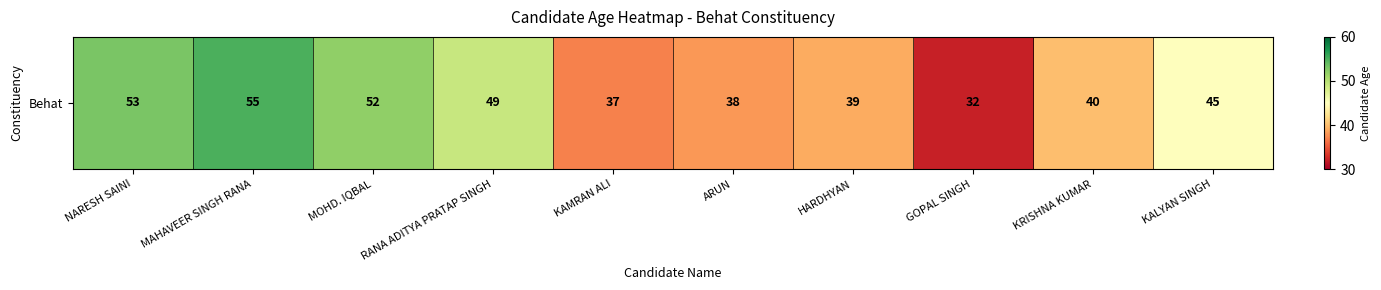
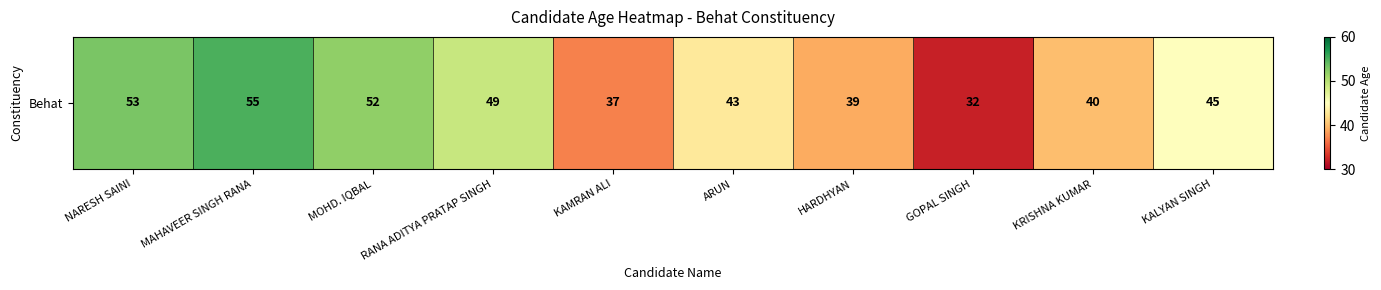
Behat, ARUN: 38 -> 43
